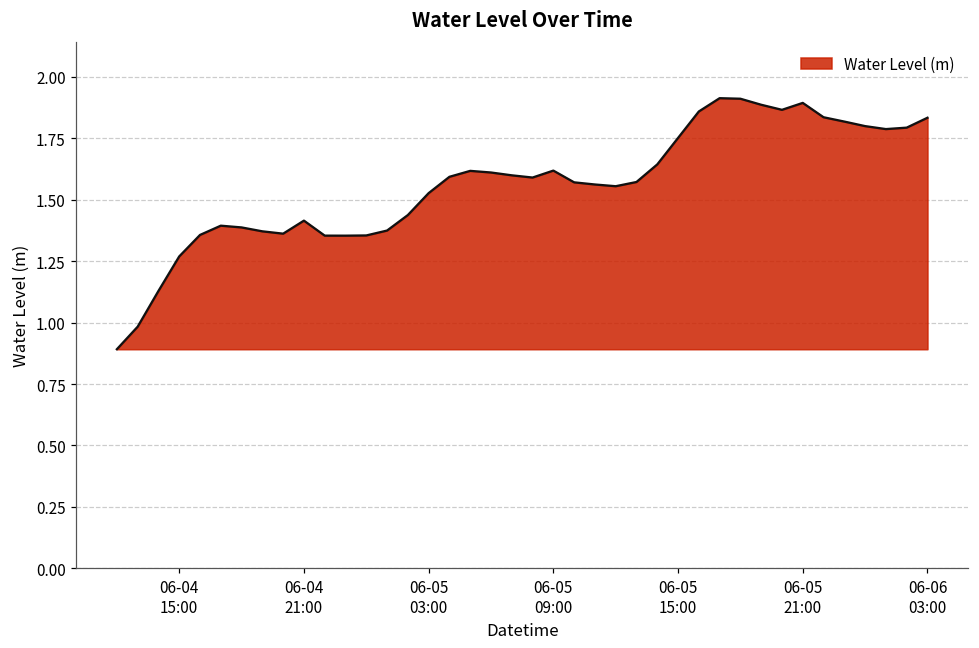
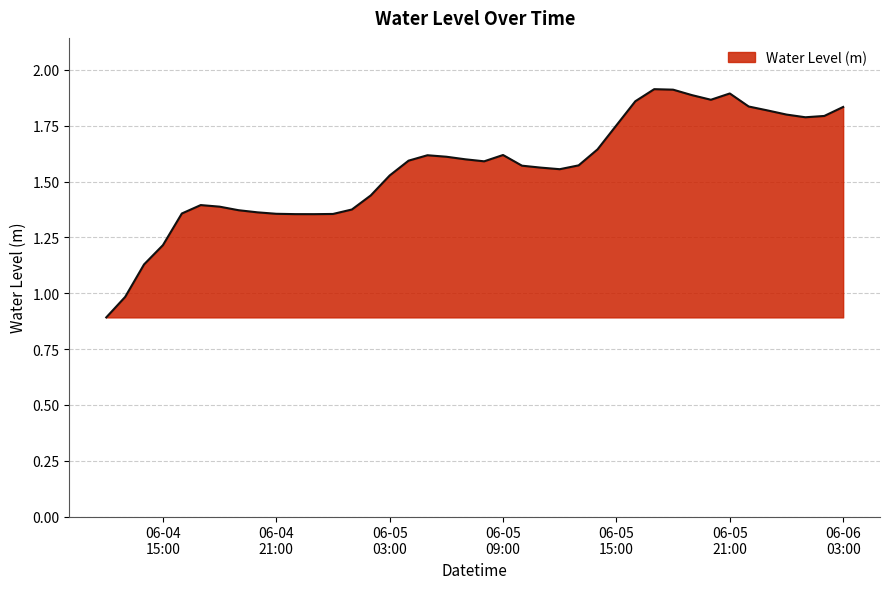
06-04 15:00: 1.27 -> 1.22
06-04 21:00: 1.42 -> 1.36
